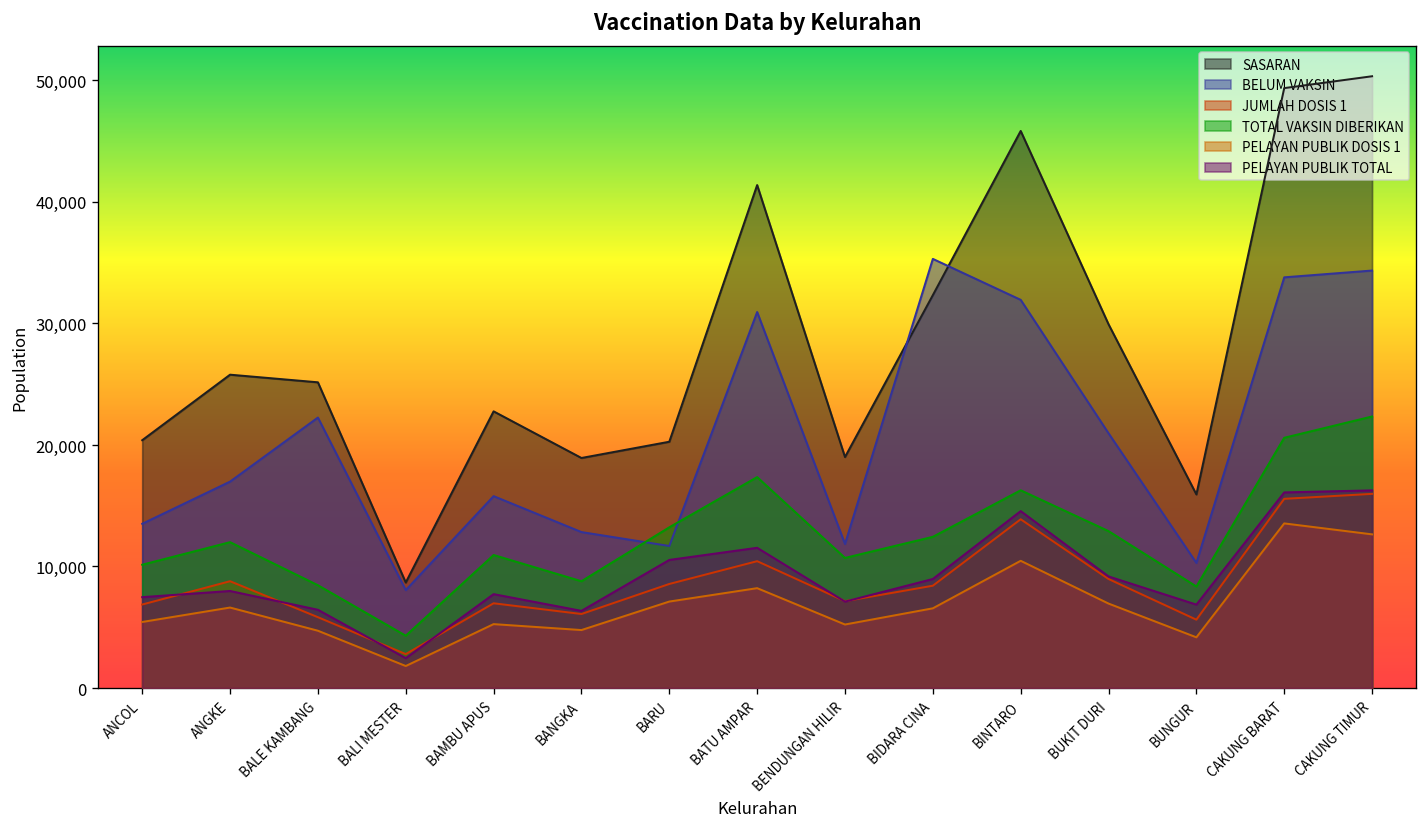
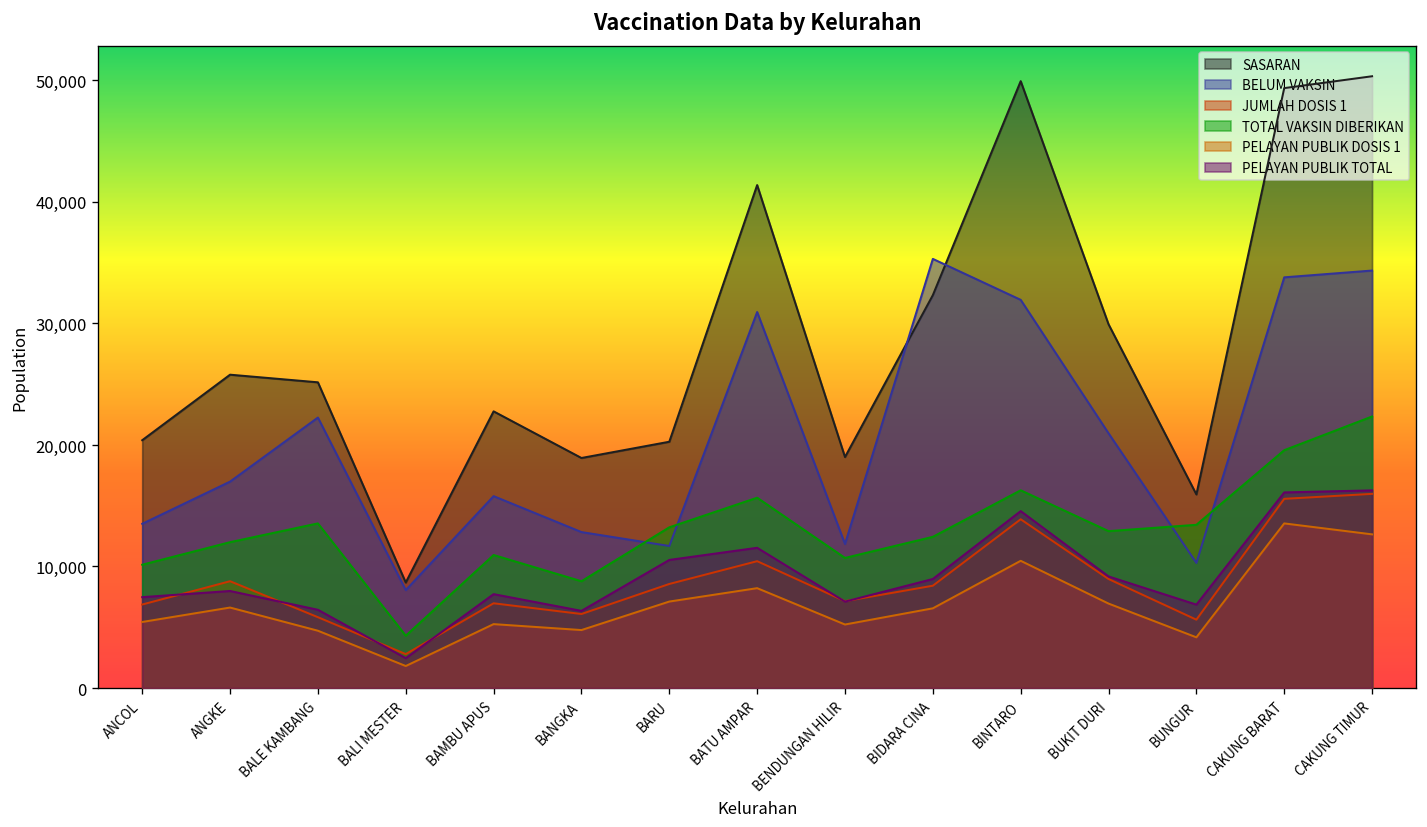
TOTAL VAKSIN DIBERIKAN, BALE KAMBANG: 8,500 -> 13,500
TOTAL VAKSIN DIBERIKAN, BATU AMPAR: 17,400 -> 15,700
SASARAN, BINTARO: 45,800 -> 49,900
TOTAL VAKSIN DIBERIKAN, BUNGUR: 8,400 -> 13,400
TOTAL VAKSIN DIBERIKAN, CAKUNG BARAT: 20,600 -> 19,600
